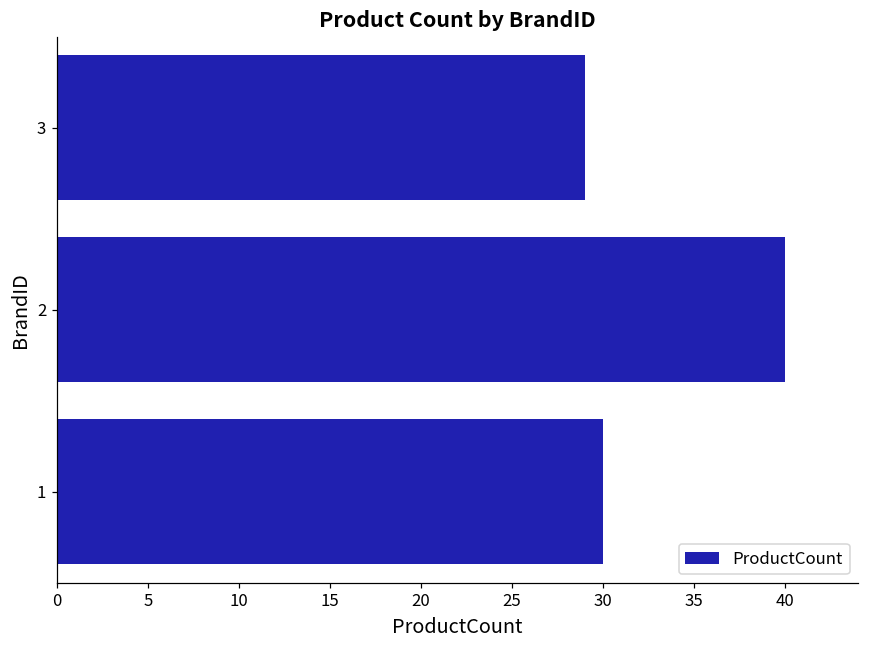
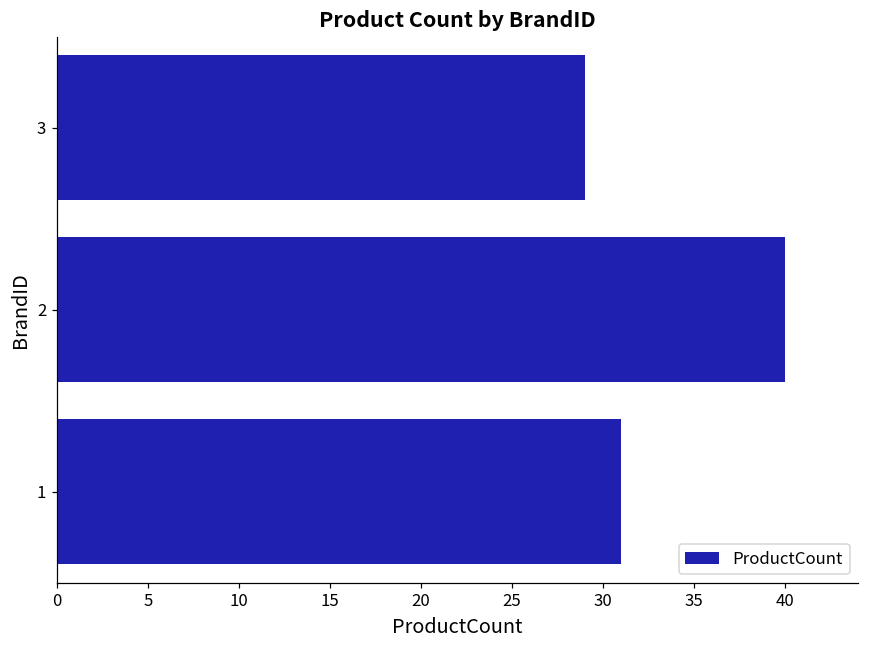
1: 30 -> 31
